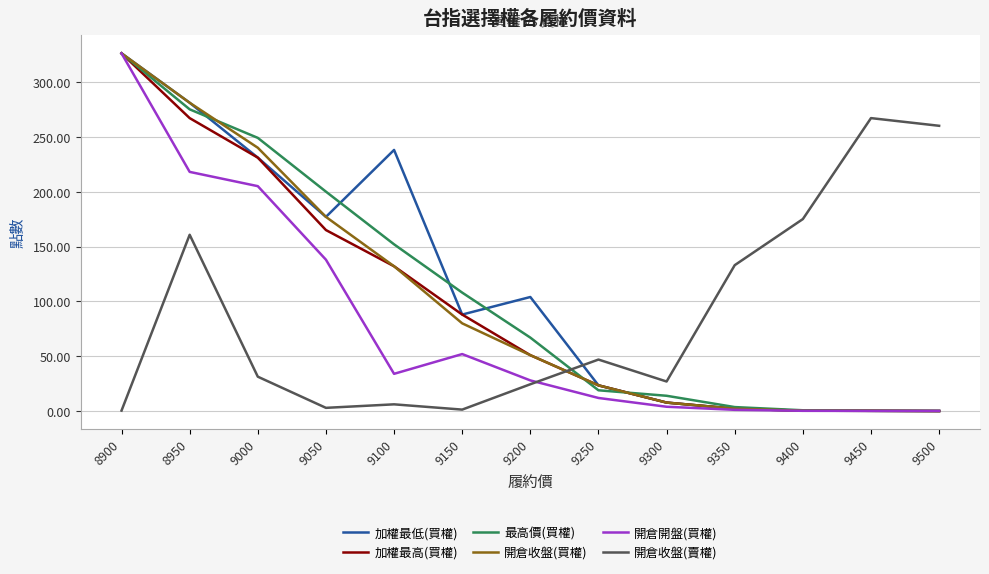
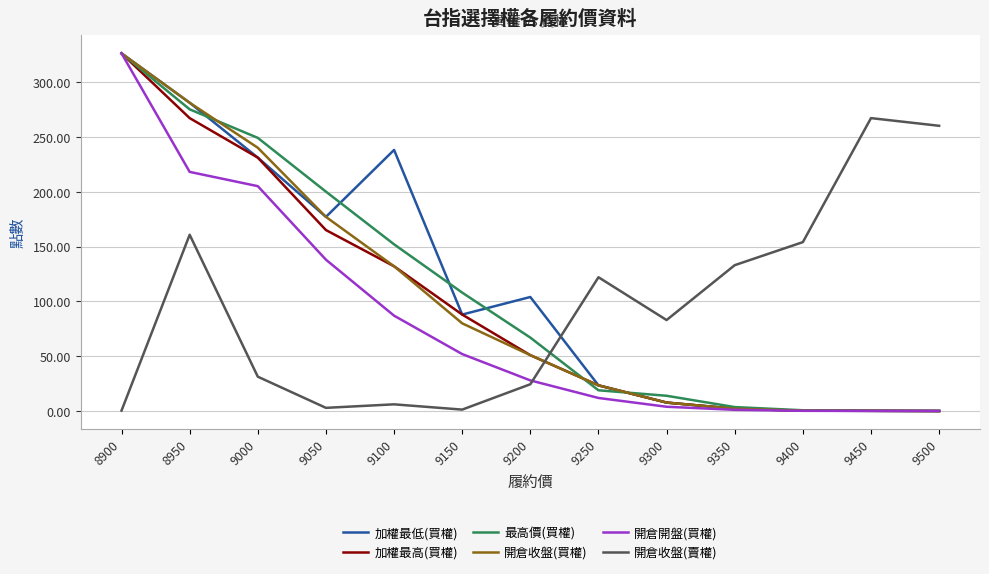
開倉開盤(買權), 9100: 34 -> 87
開倉收盤(賣權), 9250: 47 -> 122
開倉收盤(賣權), 9300: 27 -> 83
開倉收盤(賣權), 9400: 175 -> 154
